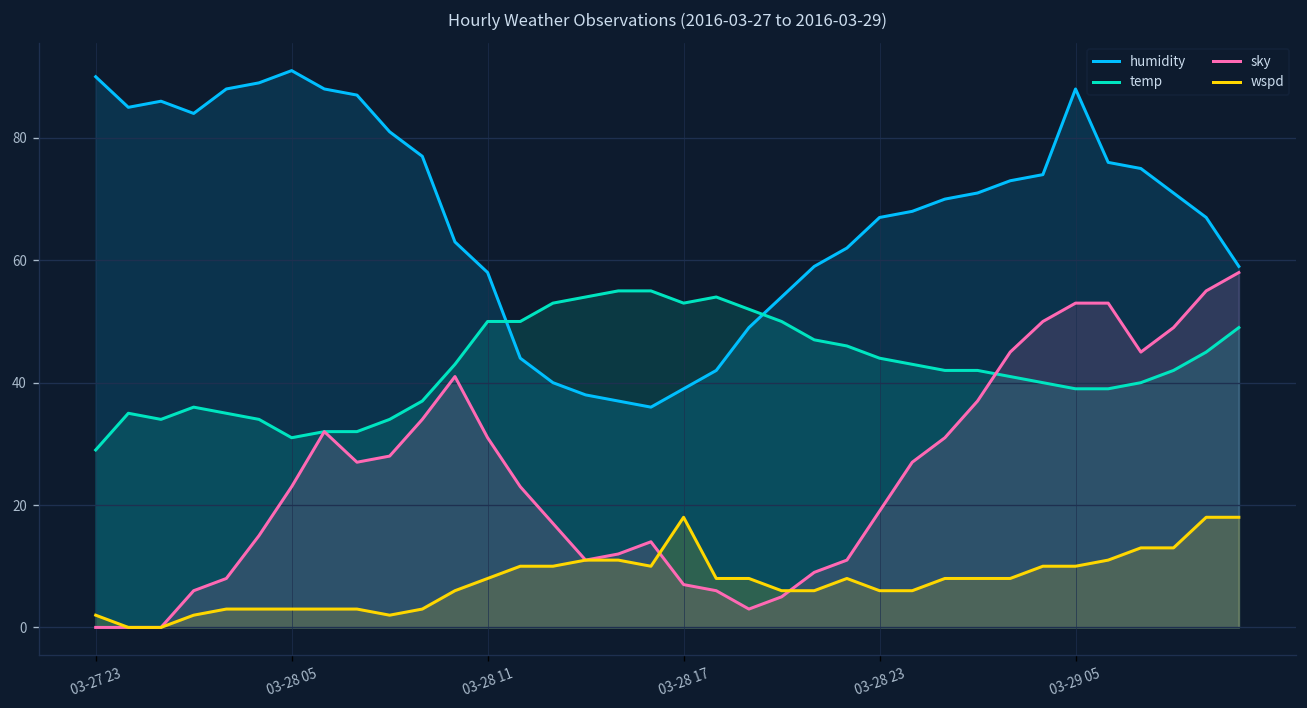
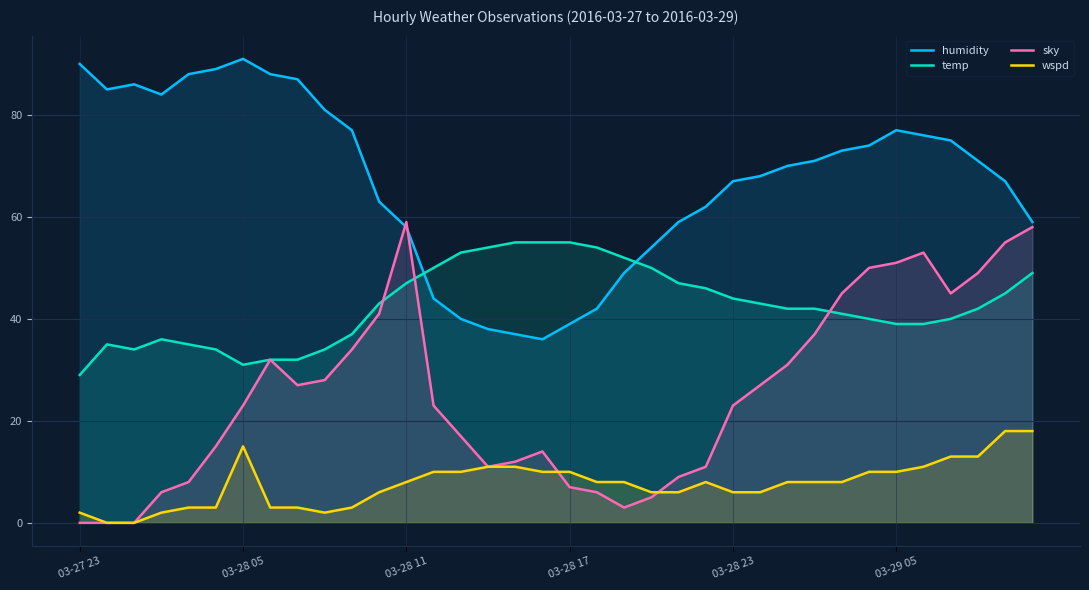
wspd, 03-28 05: 3 -> 15
temp, 03-28 11: 50 -> 47
sky, 03-28 11: 31 -> 59
temp, 03-28 17: 53 -> 55
wspd, 03-28 17: 18 -> 10
sky, 03-28 23: 19 -> 23
humidity, 03-29 05: 88 -> 77
sky, 03-29 05: 53 -> 51
